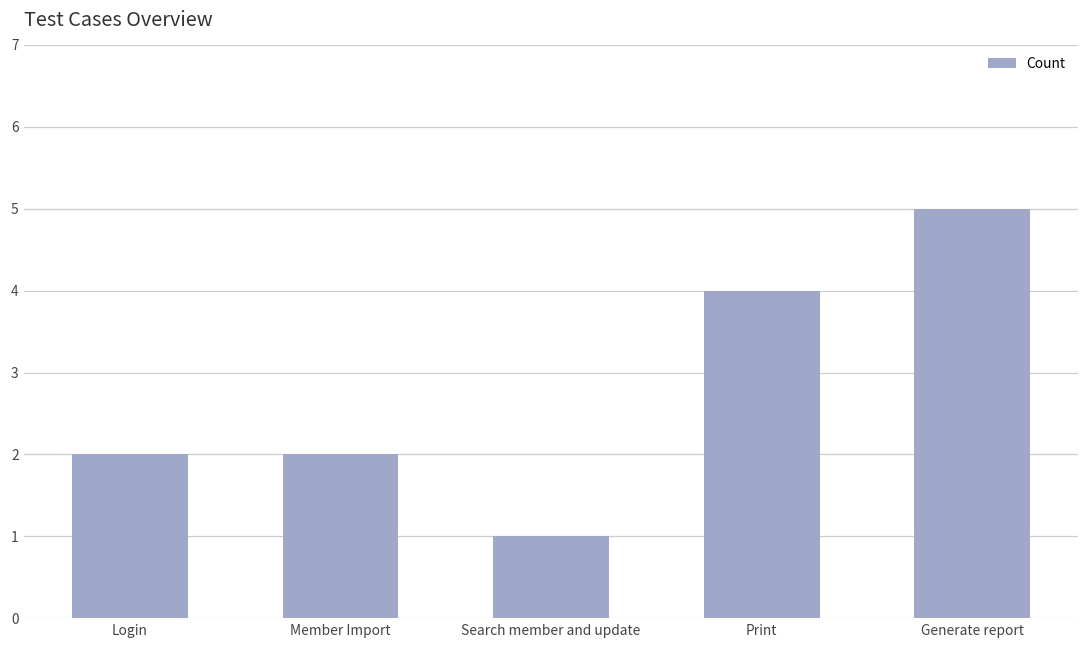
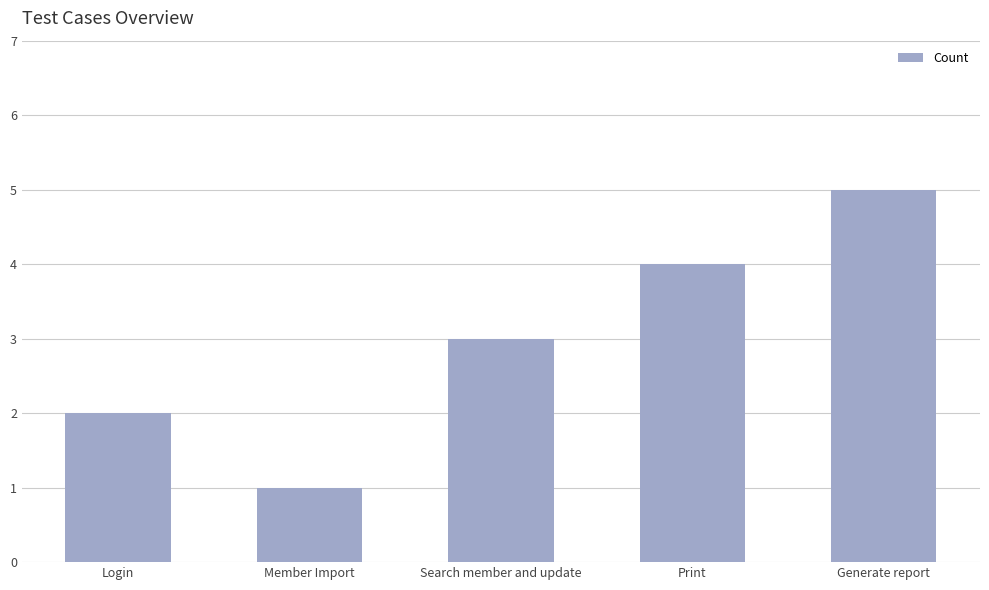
Member Import: 2 -> 1
Search member and update: 1 -> 3
